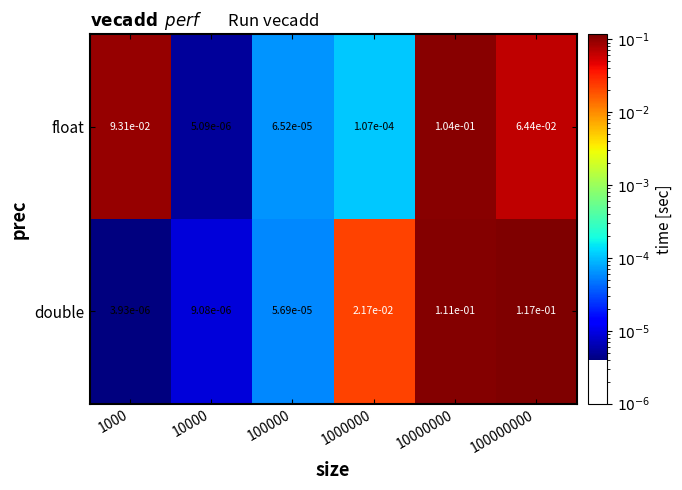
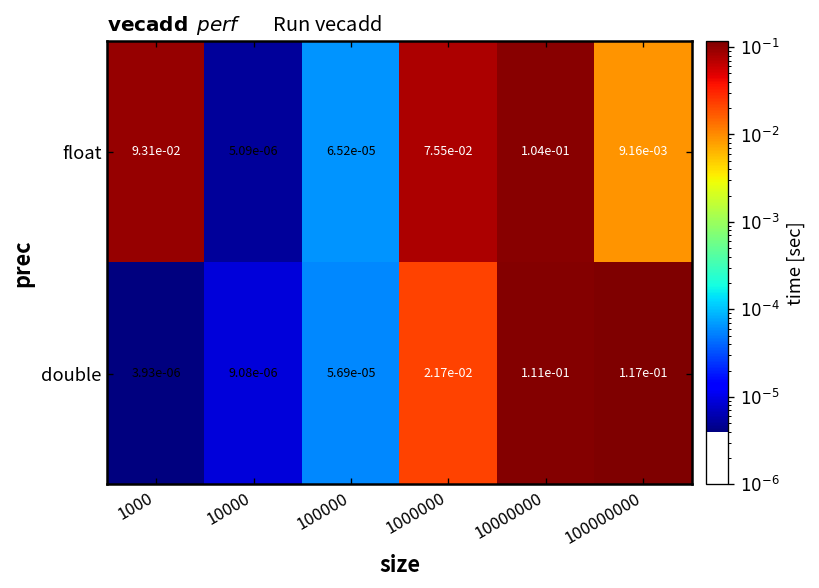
float, 1000000: 1.07e-04 -> 7.55e-02
float, 100000000: 6.44e-02 -> 9.16e-03
